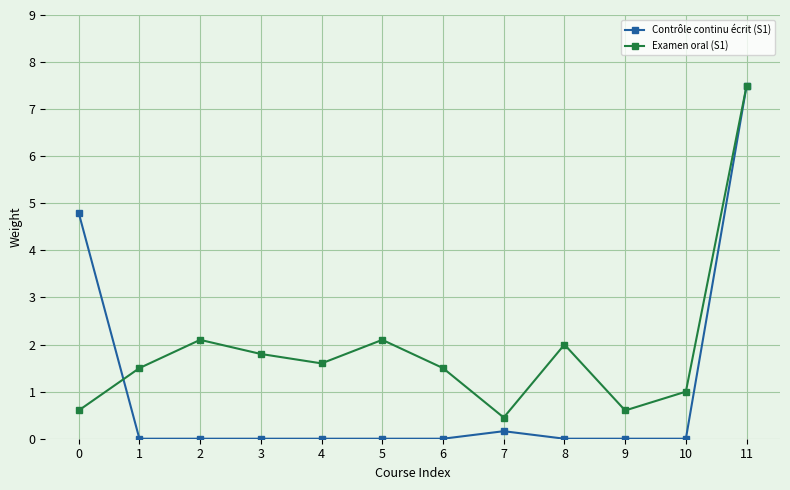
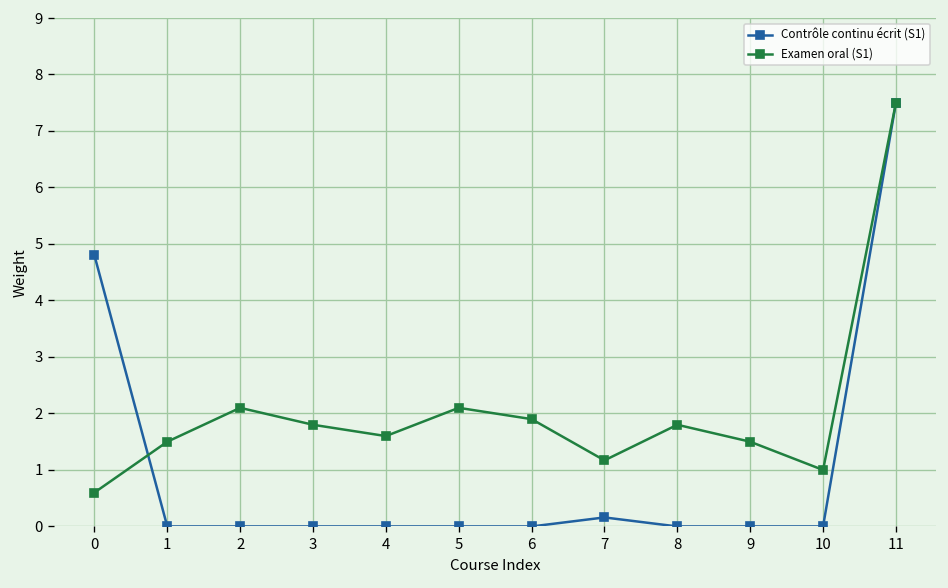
Examen oral (S1), 6: 1.5 -> 1.9
Examen oral (S1), 7: 0.5 -> 1.2
Examen oral (S1), 8: 2.0 -> 1.8
Examen oral (S1), 9: 0.6 -> 1.5
